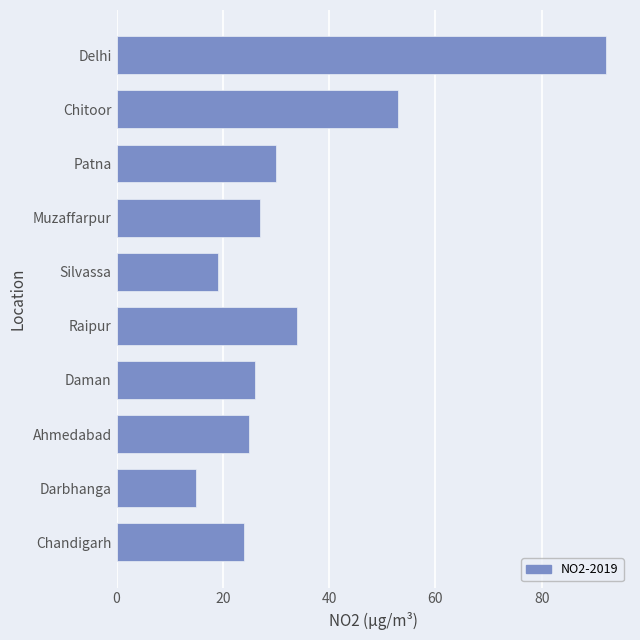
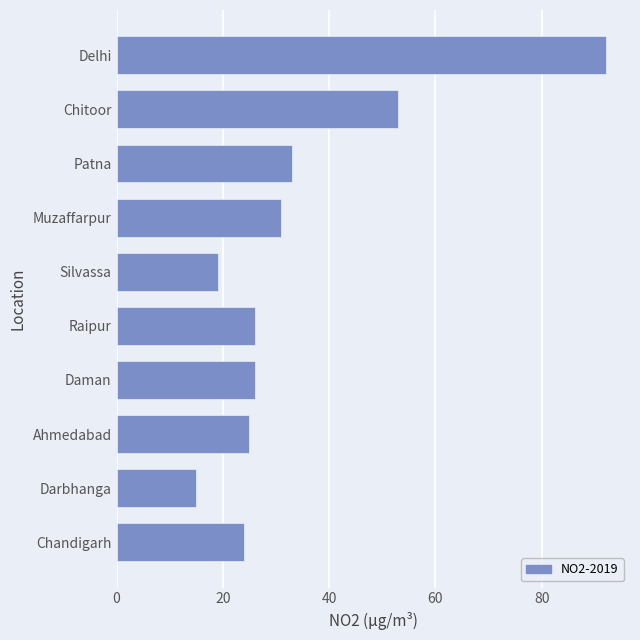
Patna: 30 -> 33
Muzaffarpur: 27 -> 31
Raipur: 34 -> 26
